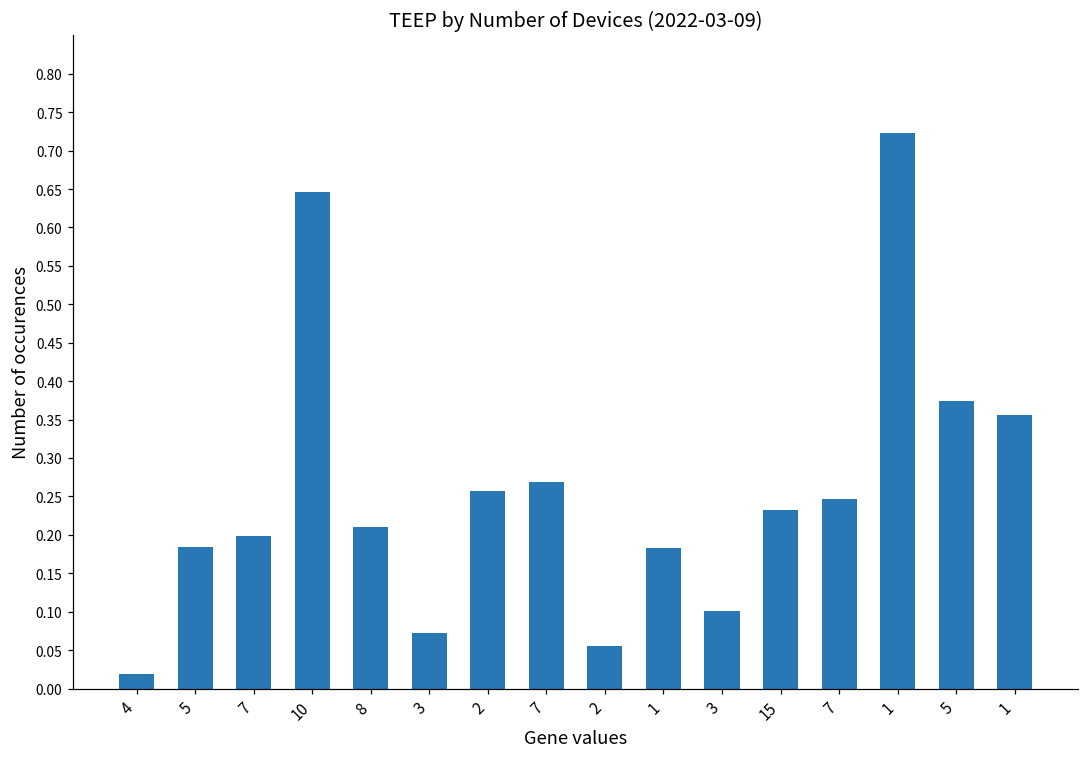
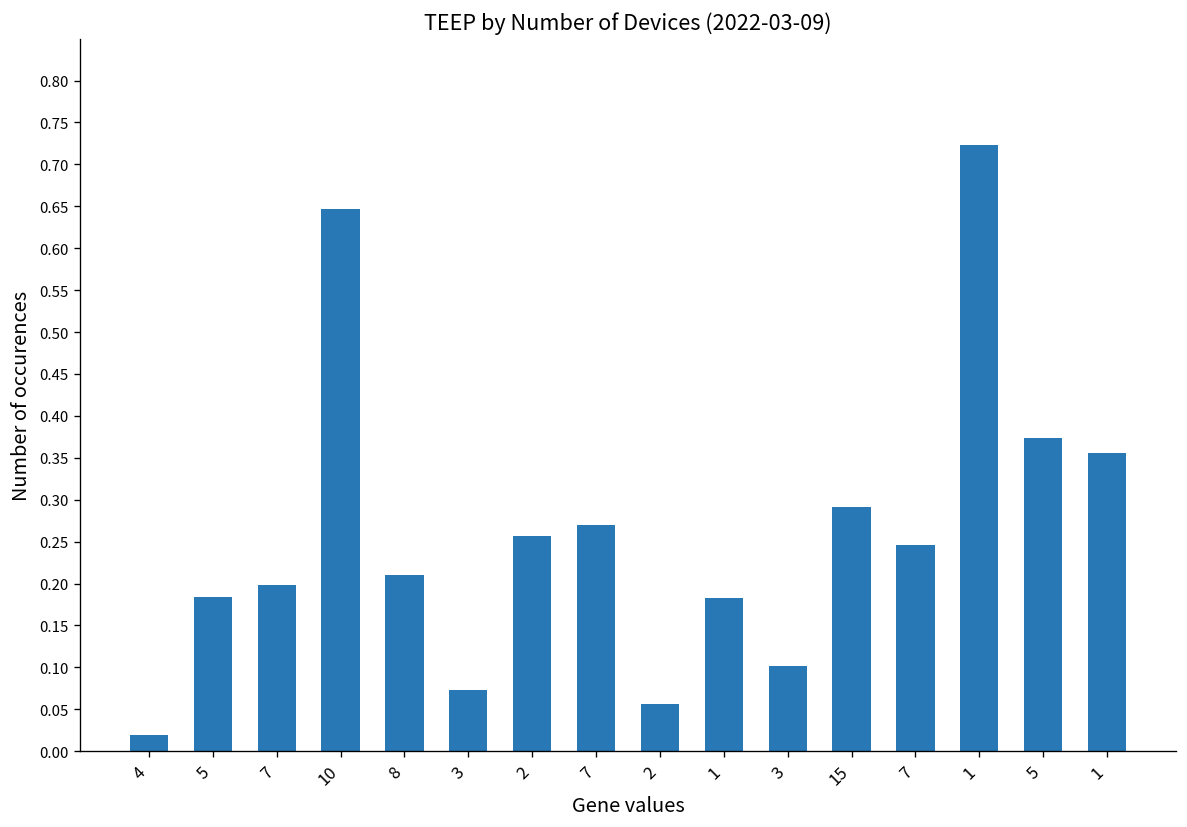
15: 0.23 -> 0.29
